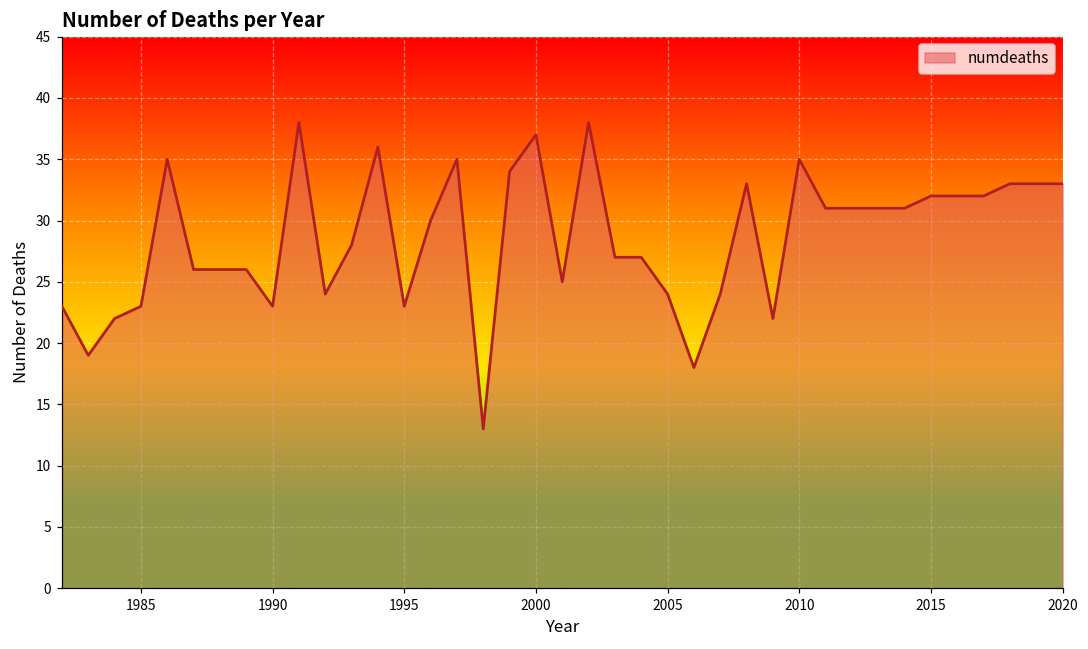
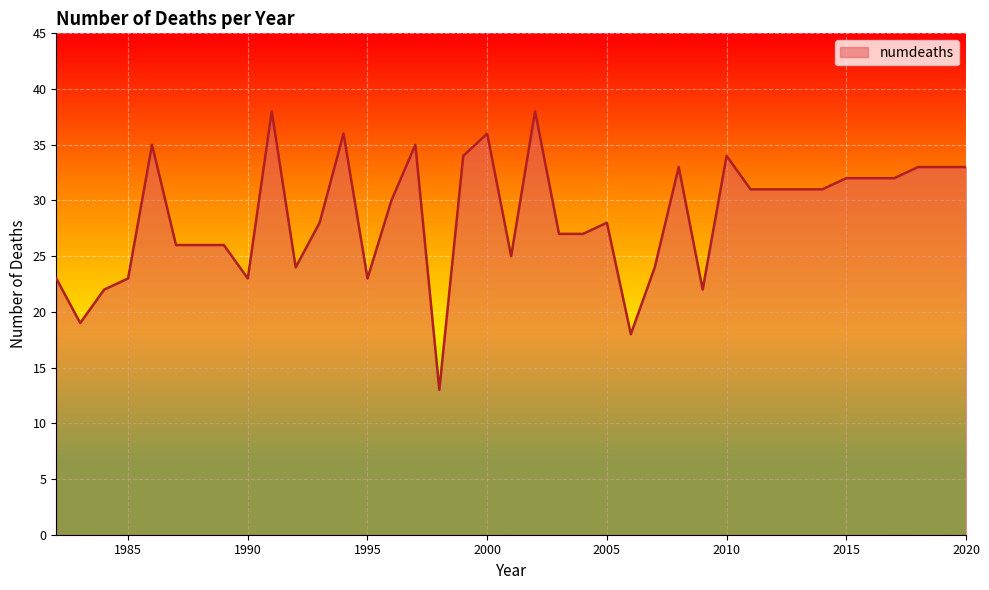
2000: 37 -> 36
2005: 24 -> 28
2010: 35 -> 34
